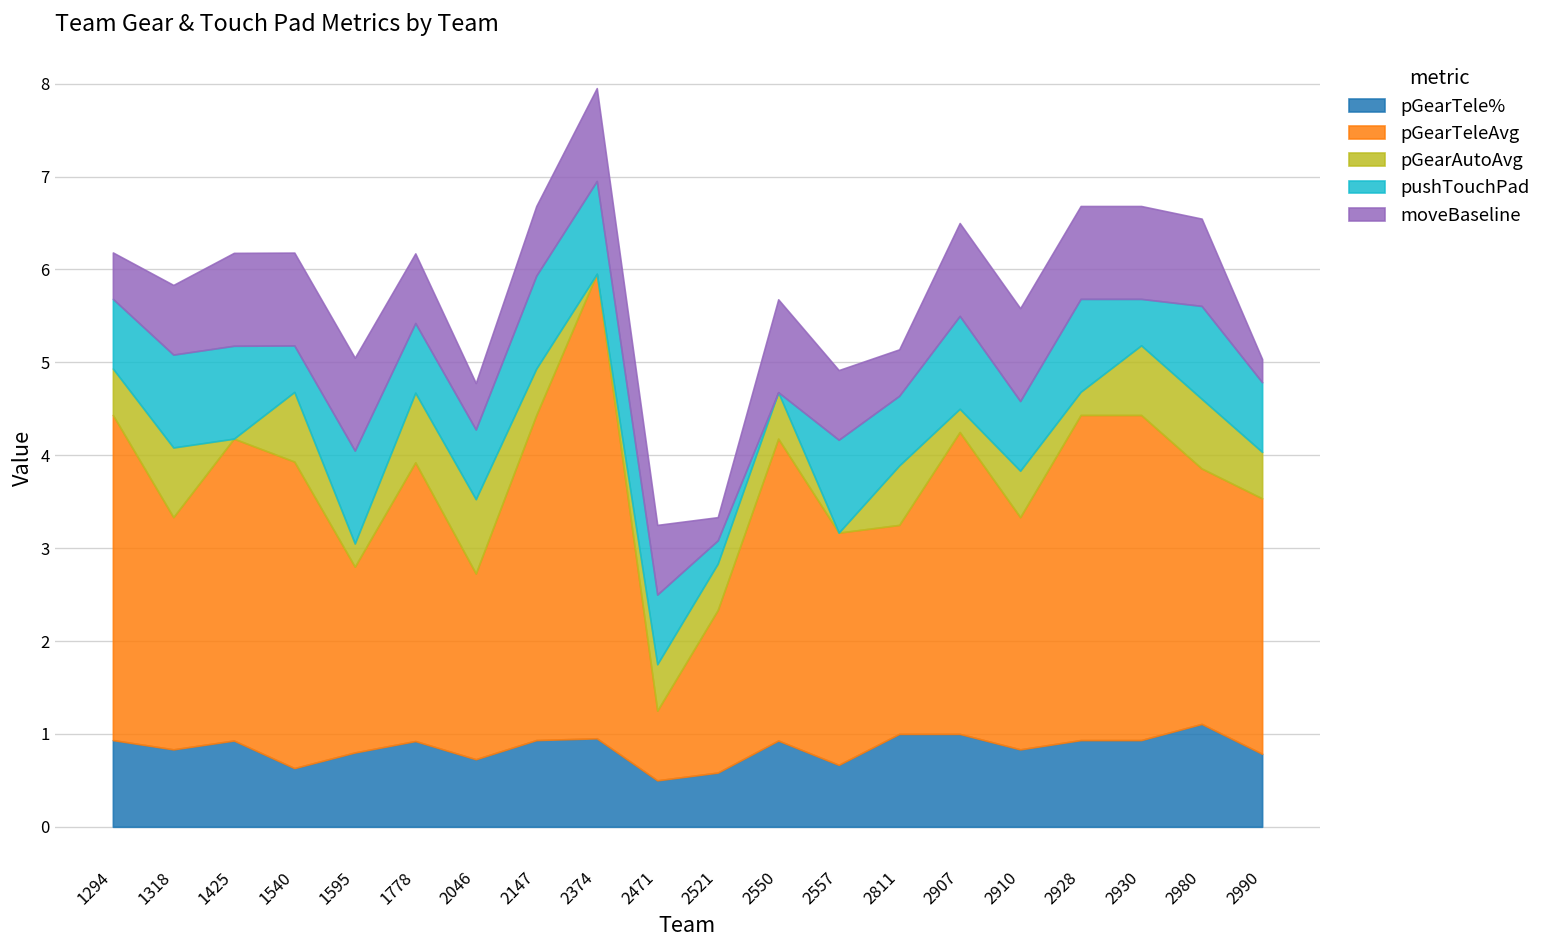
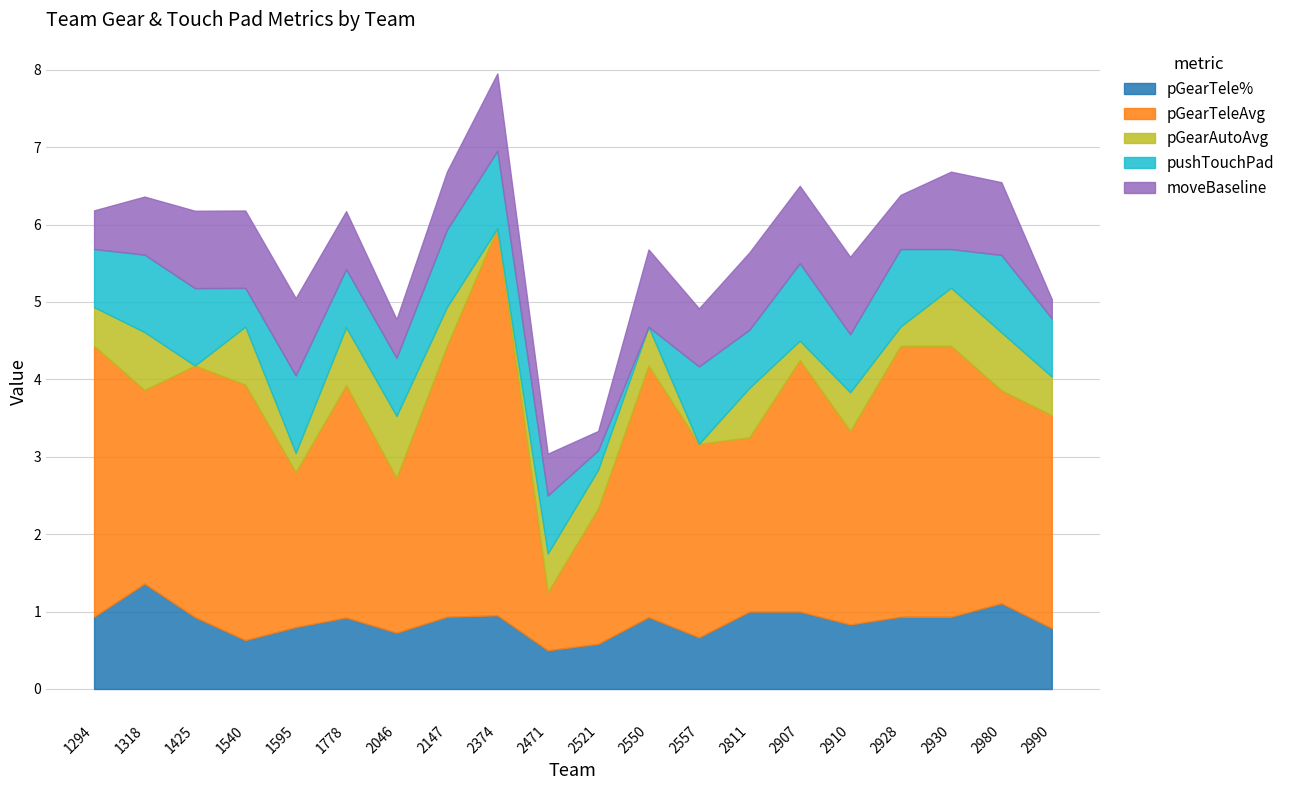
pGearTele%, 1318: 0.8 -> 1.4
moveBaseline, 2471: 0.8 -> 0.5
moveBaseline, 2811: 0.5 -> 1.0
moveBaseline, 2928: 1.0 -> 0.7
